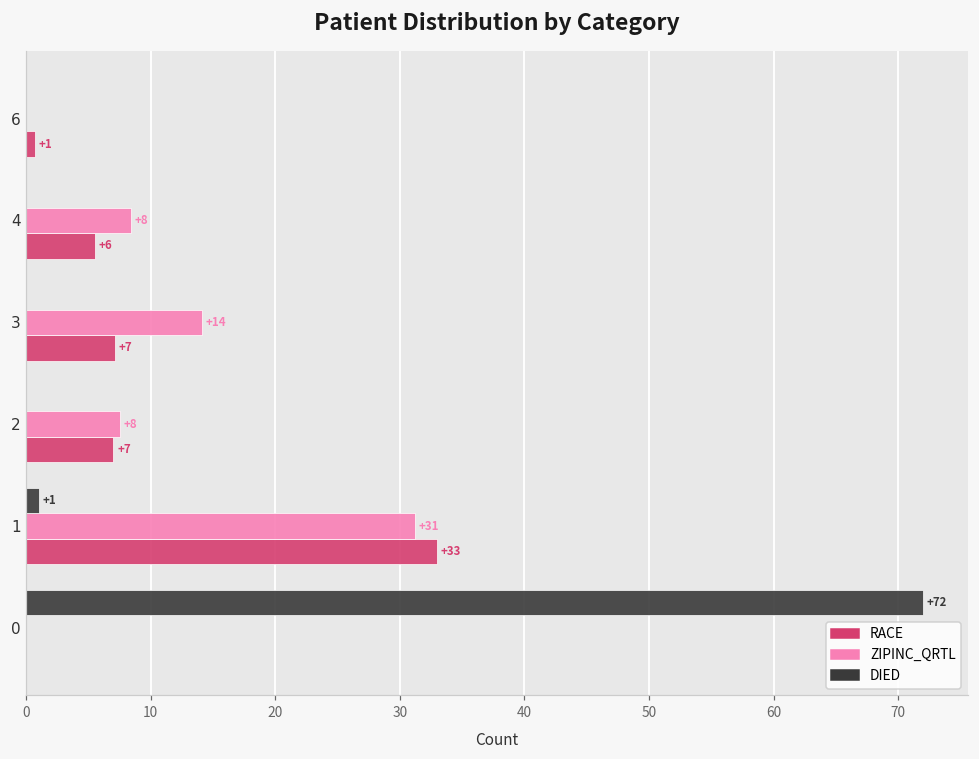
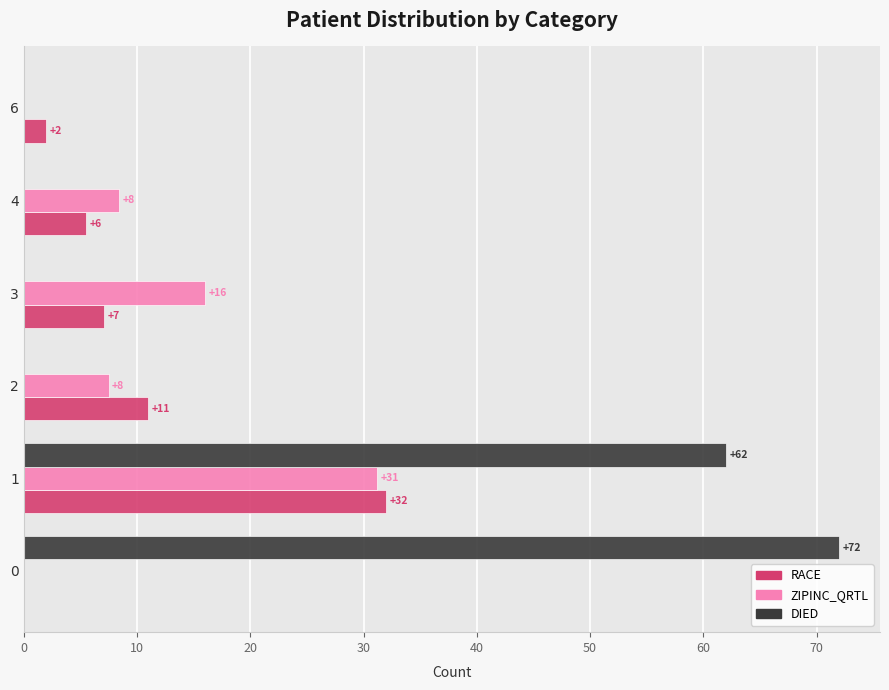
RACE, 6: +1 -> +2
ZIPINC_QRTL, 3: +14 -> +16
RACE, 2: +7 -> +11
DIED, 1: +1 -> +62
RACE, 1: +33 -> +32
